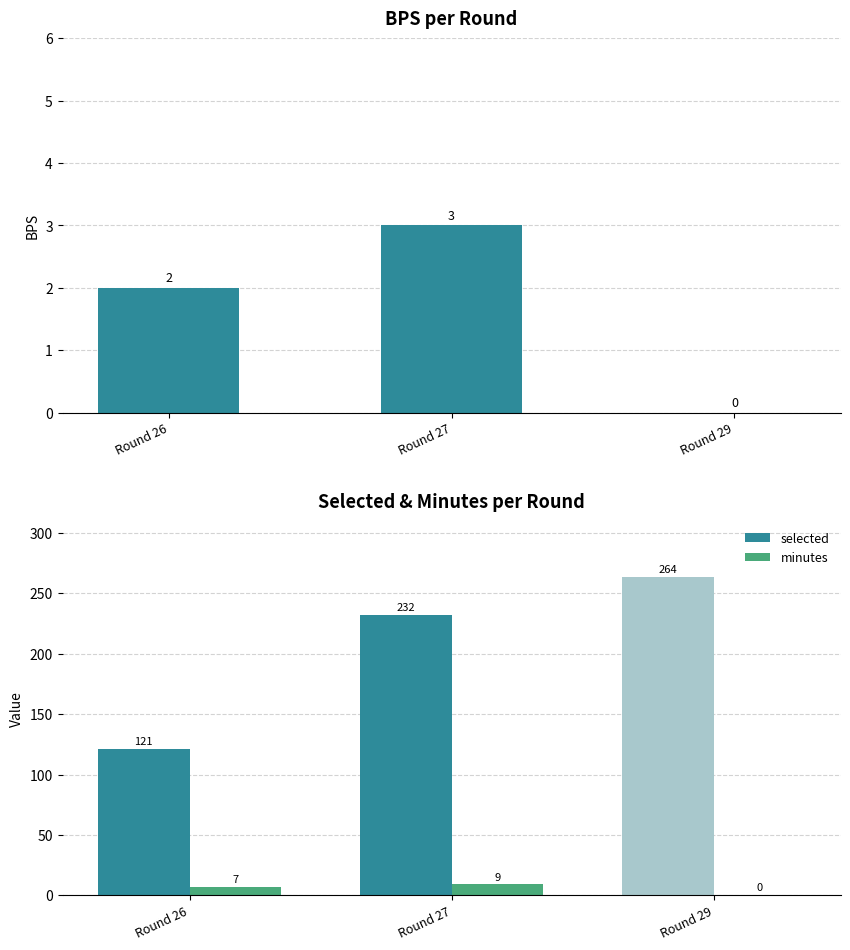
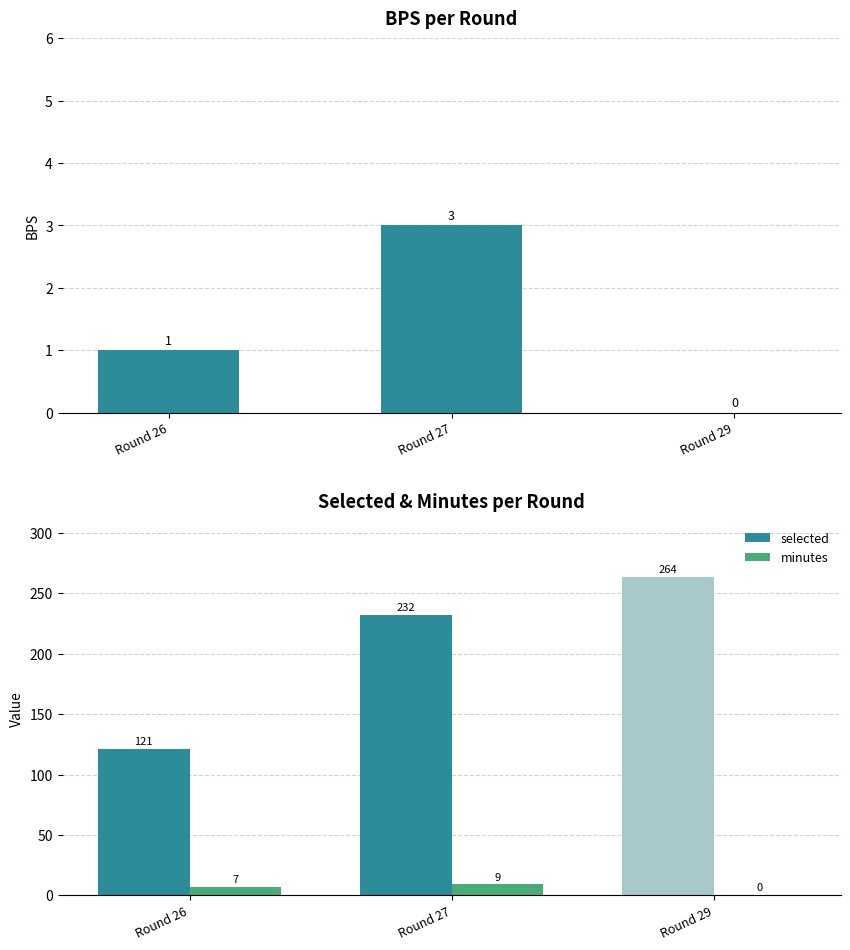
BPS per Round, Round 26: 2 -> 1
